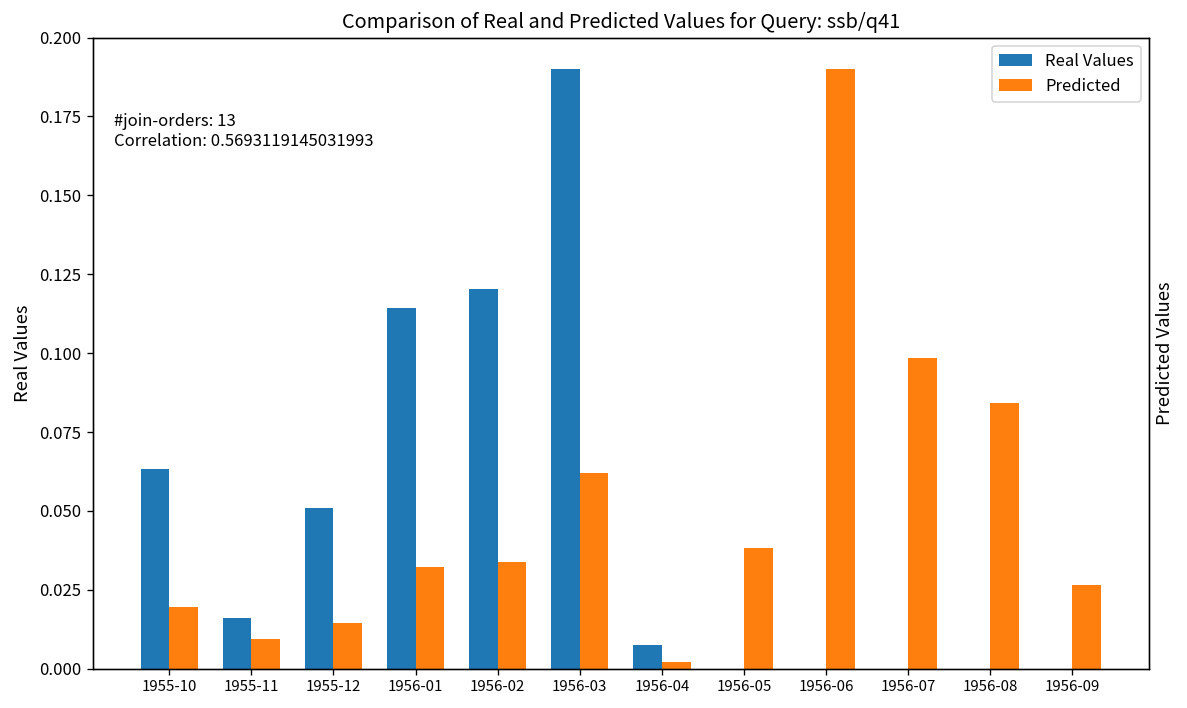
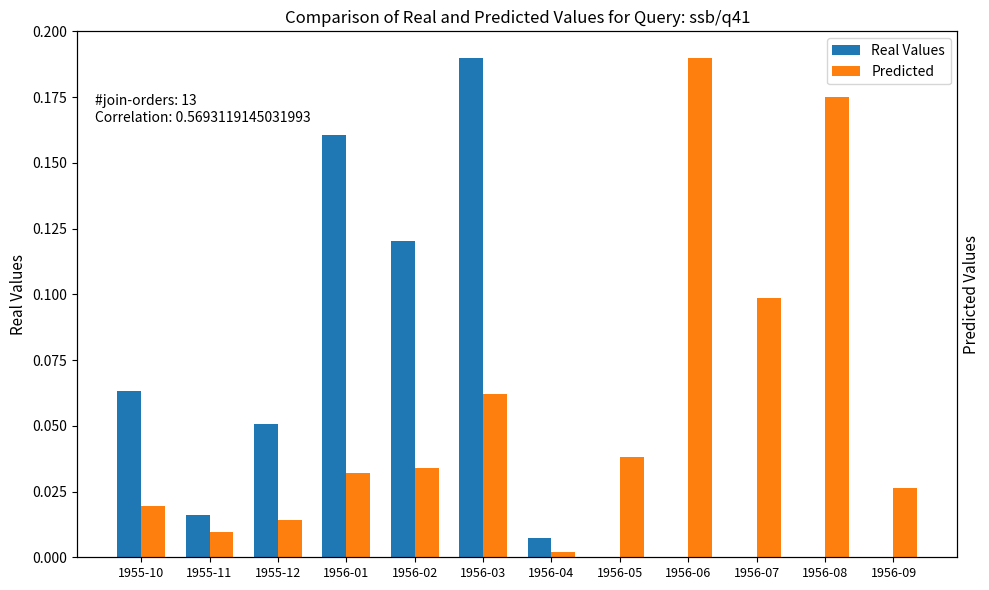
Real Values, 1956-01: 0.114 -> 0.161
Predicted, 1956-08: 0.084 -> 0.175
